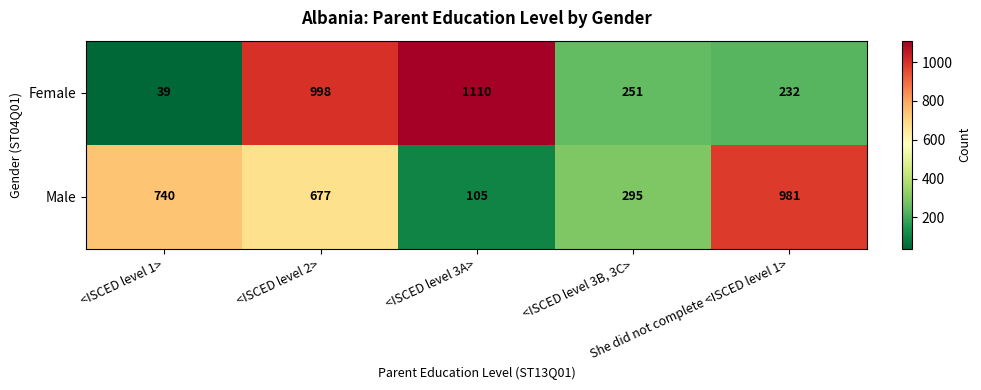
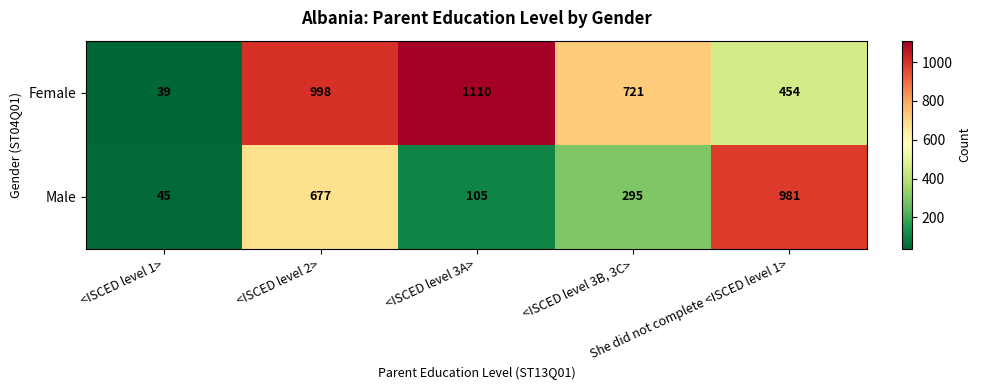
Female, <ISCED level 3B, 3C>: 251 -> 721
Female, She did not complete <ISCED level 1>: 232 -> 454
Male, <ISCED level 1>: 740 -> 45
